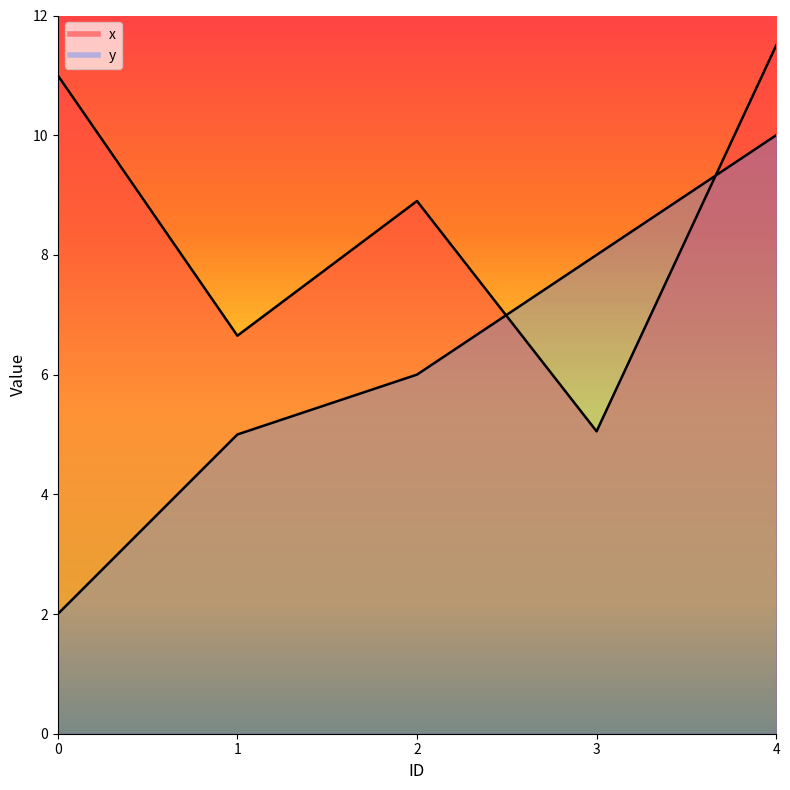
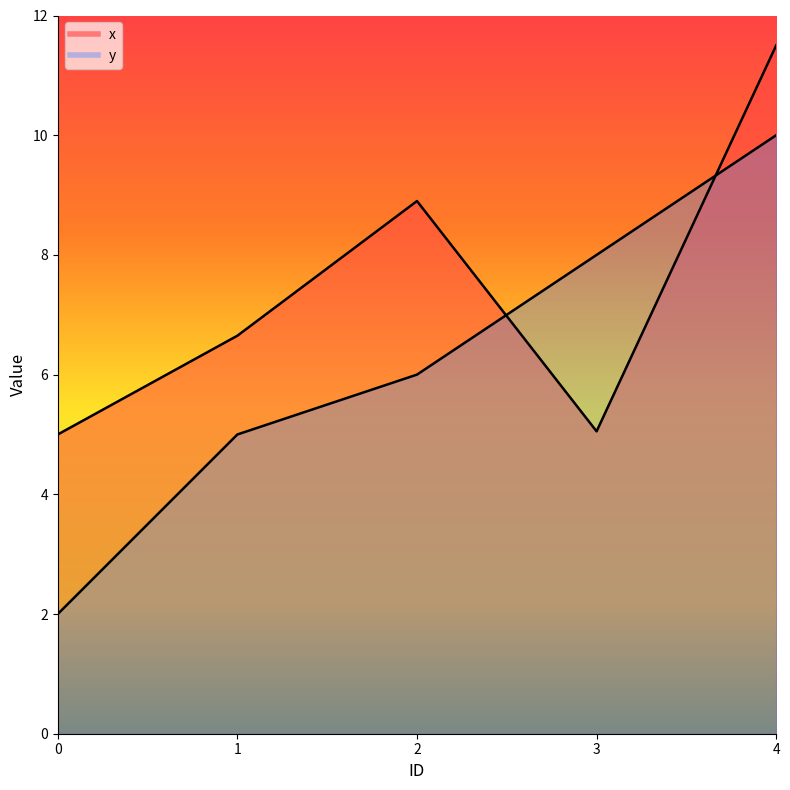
x, 0: 11 -> 5
